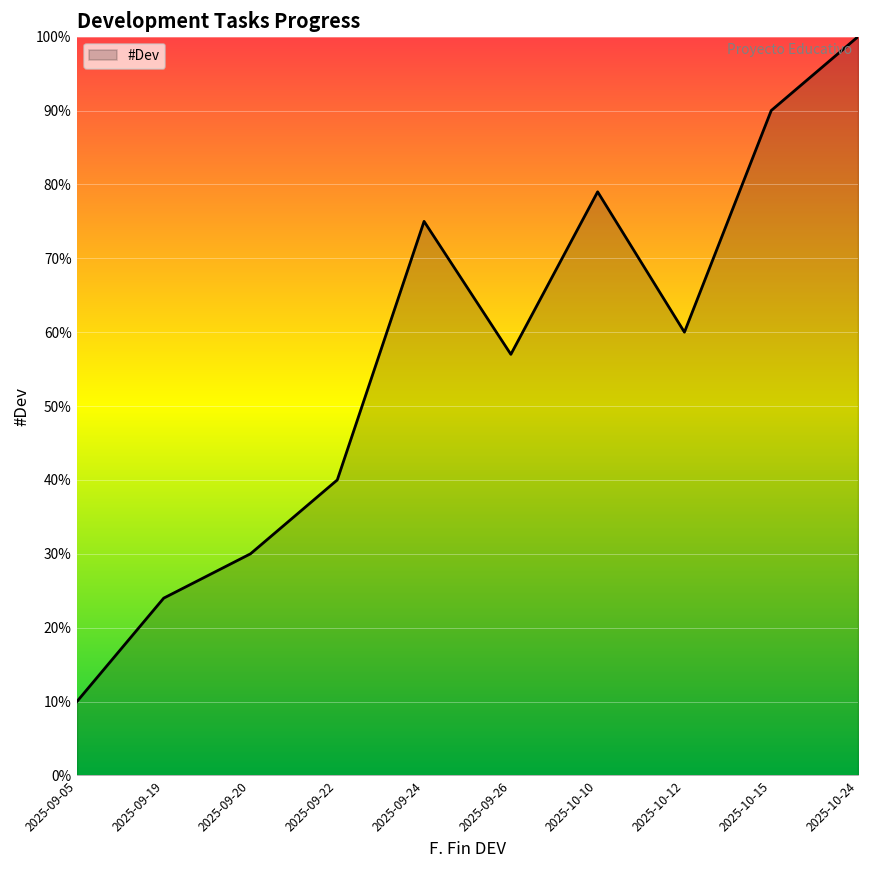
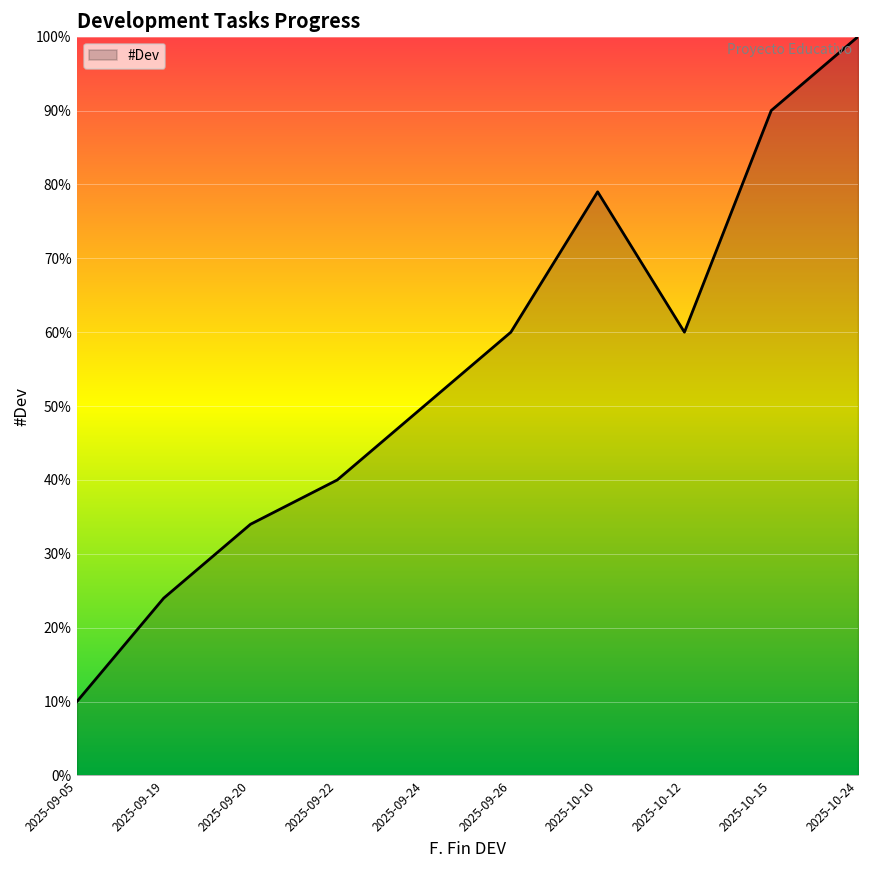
2025-09-20: 30% -> 34%
2025-09-24: 75% -> 50%
2025-09-26: 57% -> 60%
